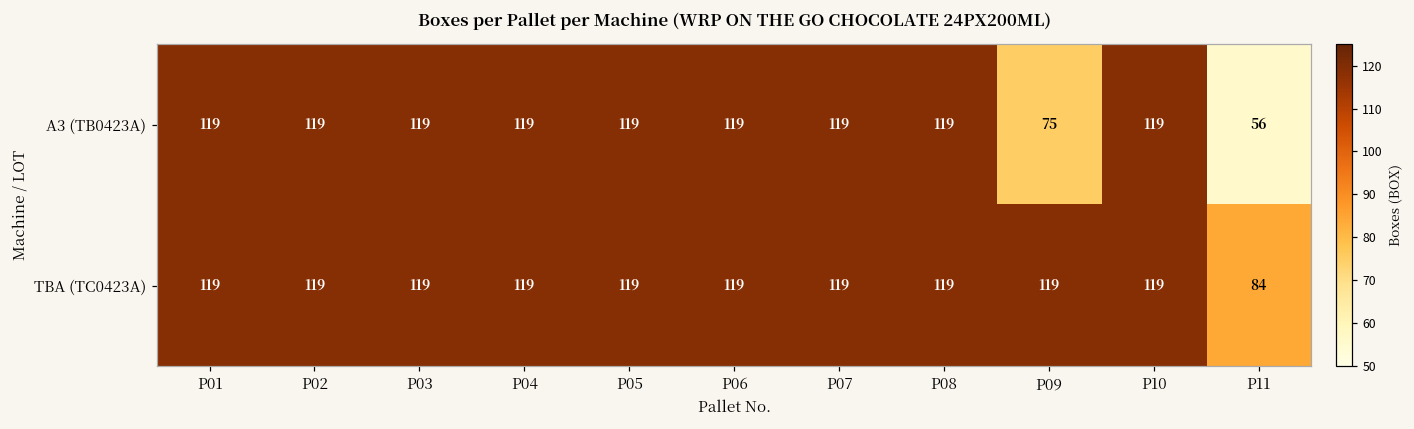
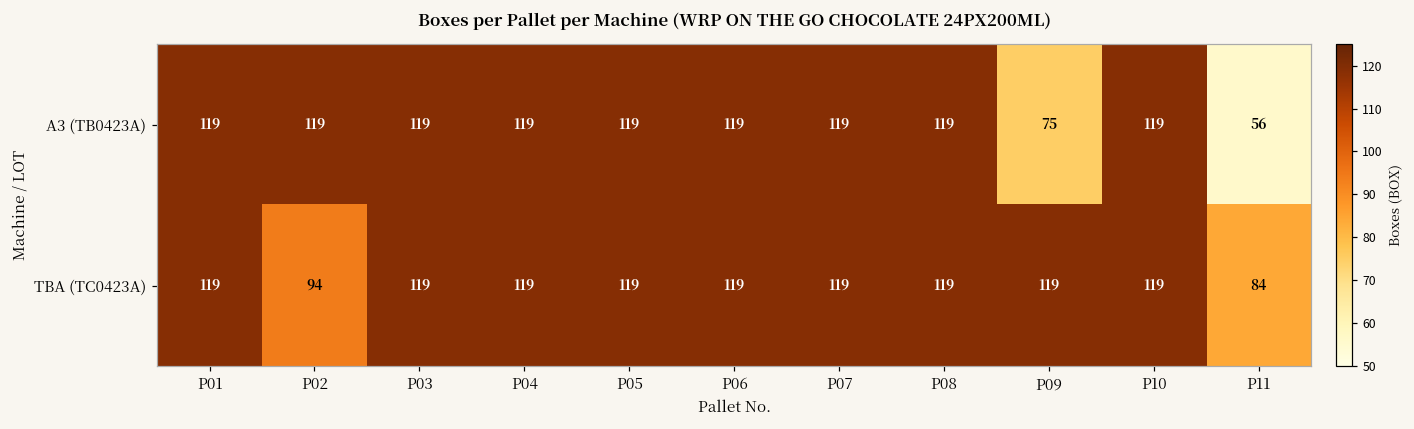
TBA (TC0423A), P02: 119 -> 94
